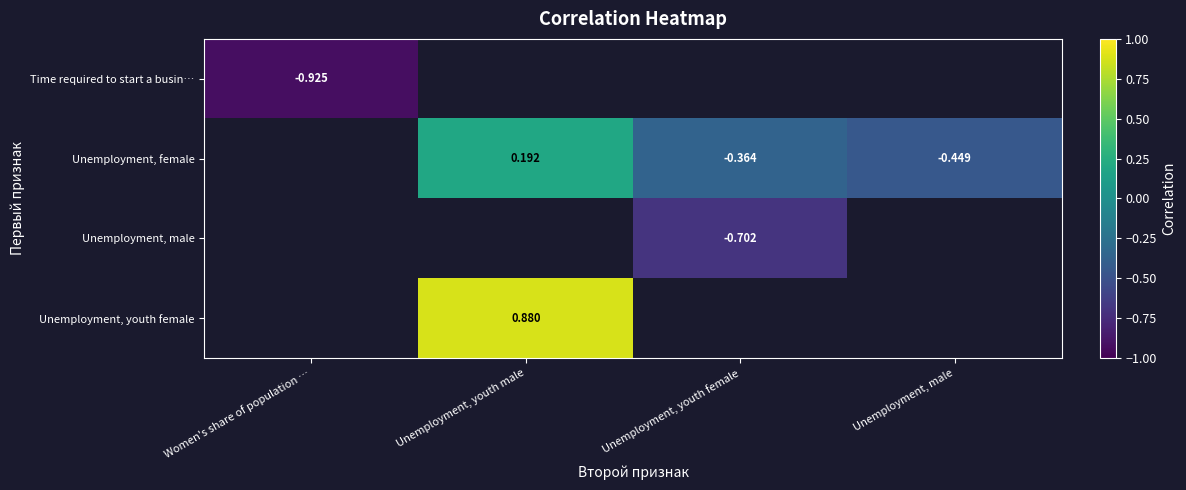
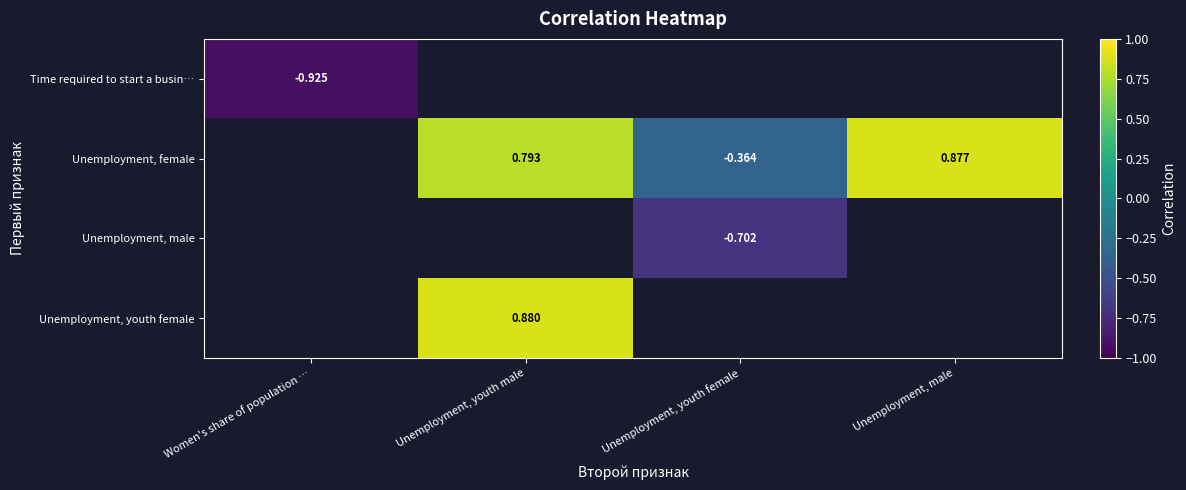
Unemployment, female, Unemployment, youth male: 0.192 -> 0.793
Unemployment, female, Unemployment, male: -0.449 -> 0.877
